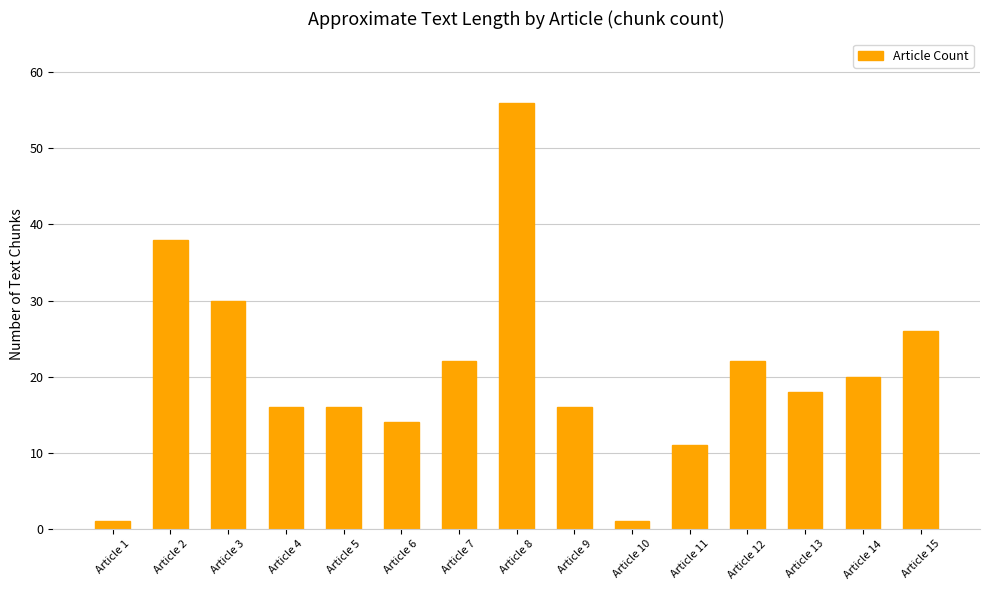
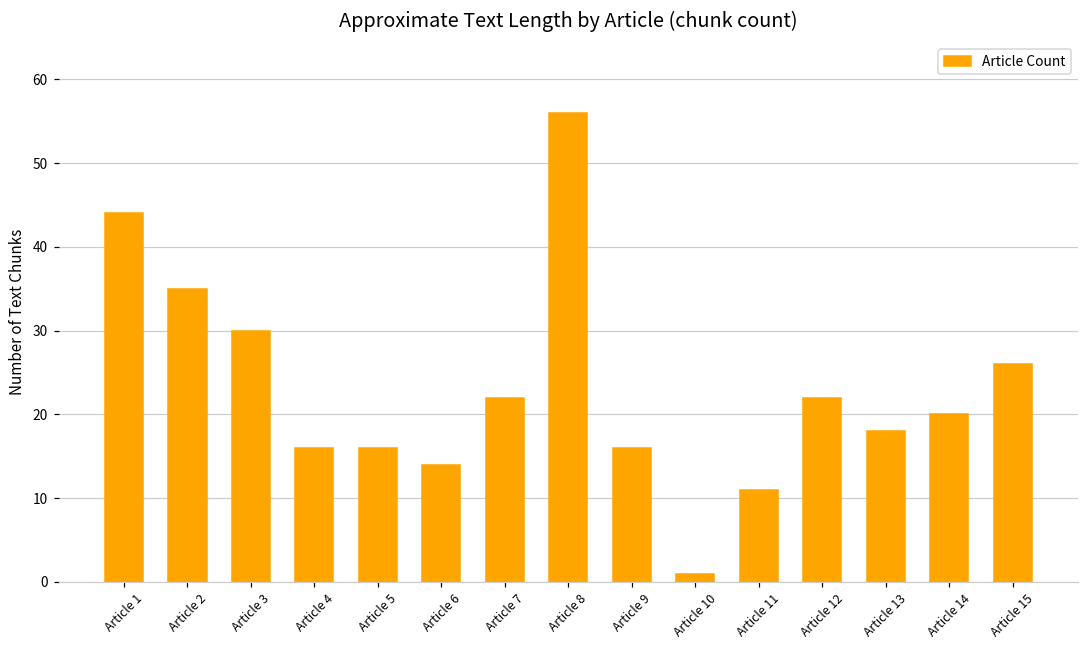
Article 1: 1 -> 44
Article 2: 38 -> 35
